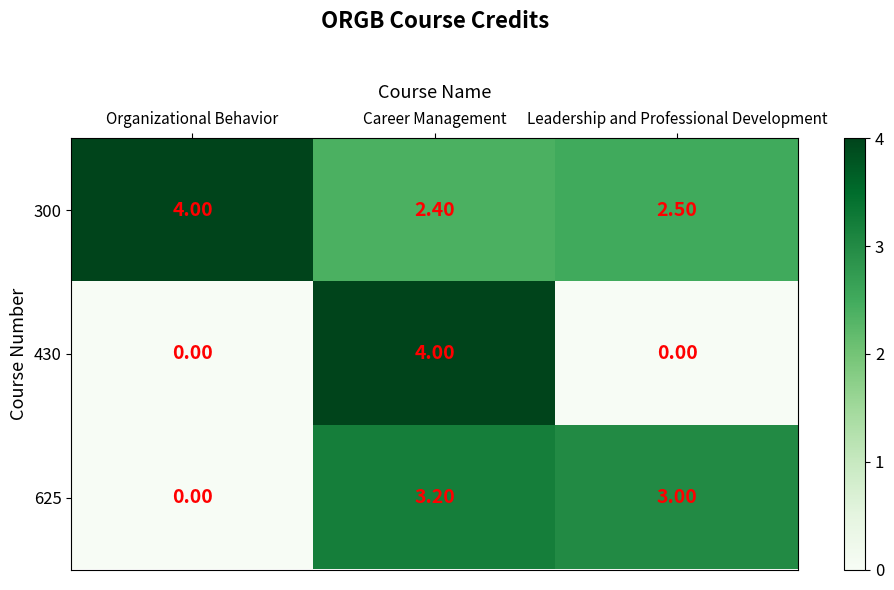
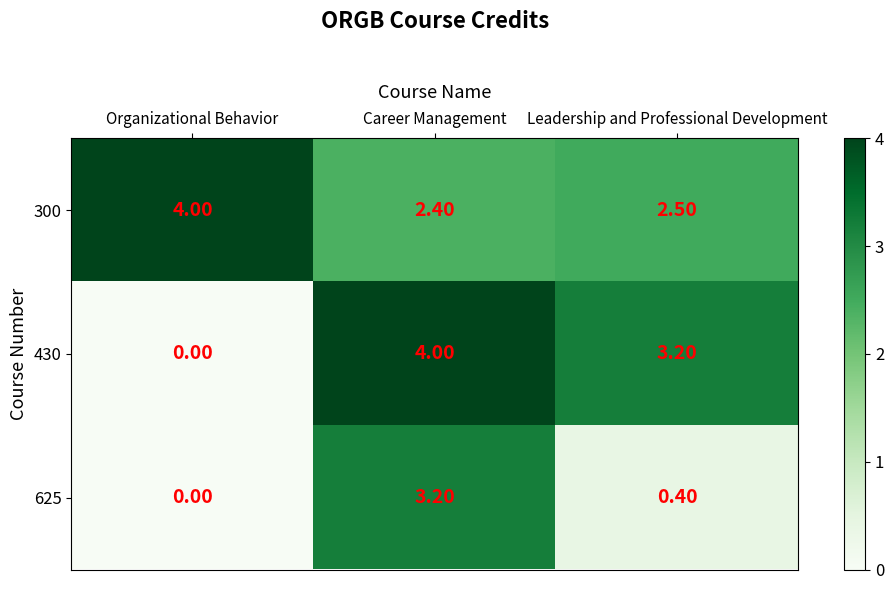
430, Leadership and Professional Development: 0.00 -> 3.20
625, Leadership and Professional Development: 3.00 -> 0.40
